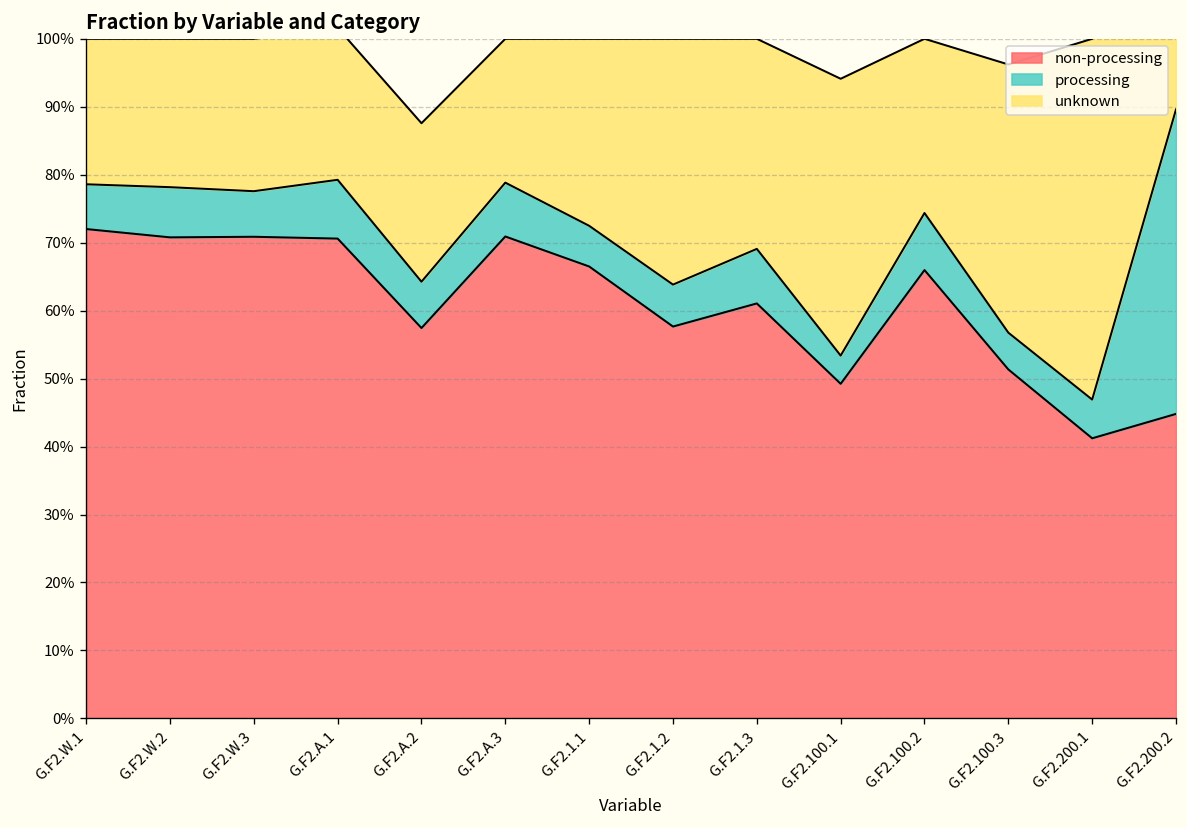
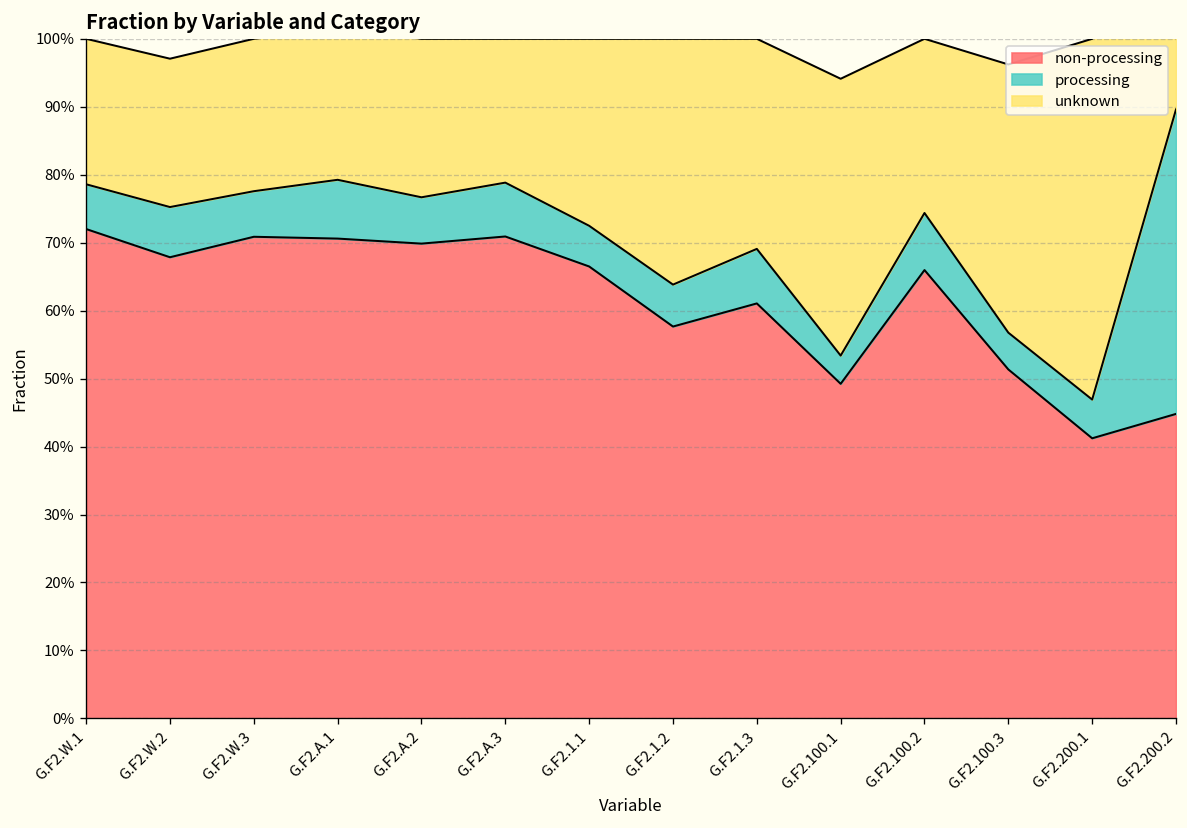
non-processing, G.F2.W.2: 71% -> 68%
non-processing, G.F2.A.2: 57% -> 70%
